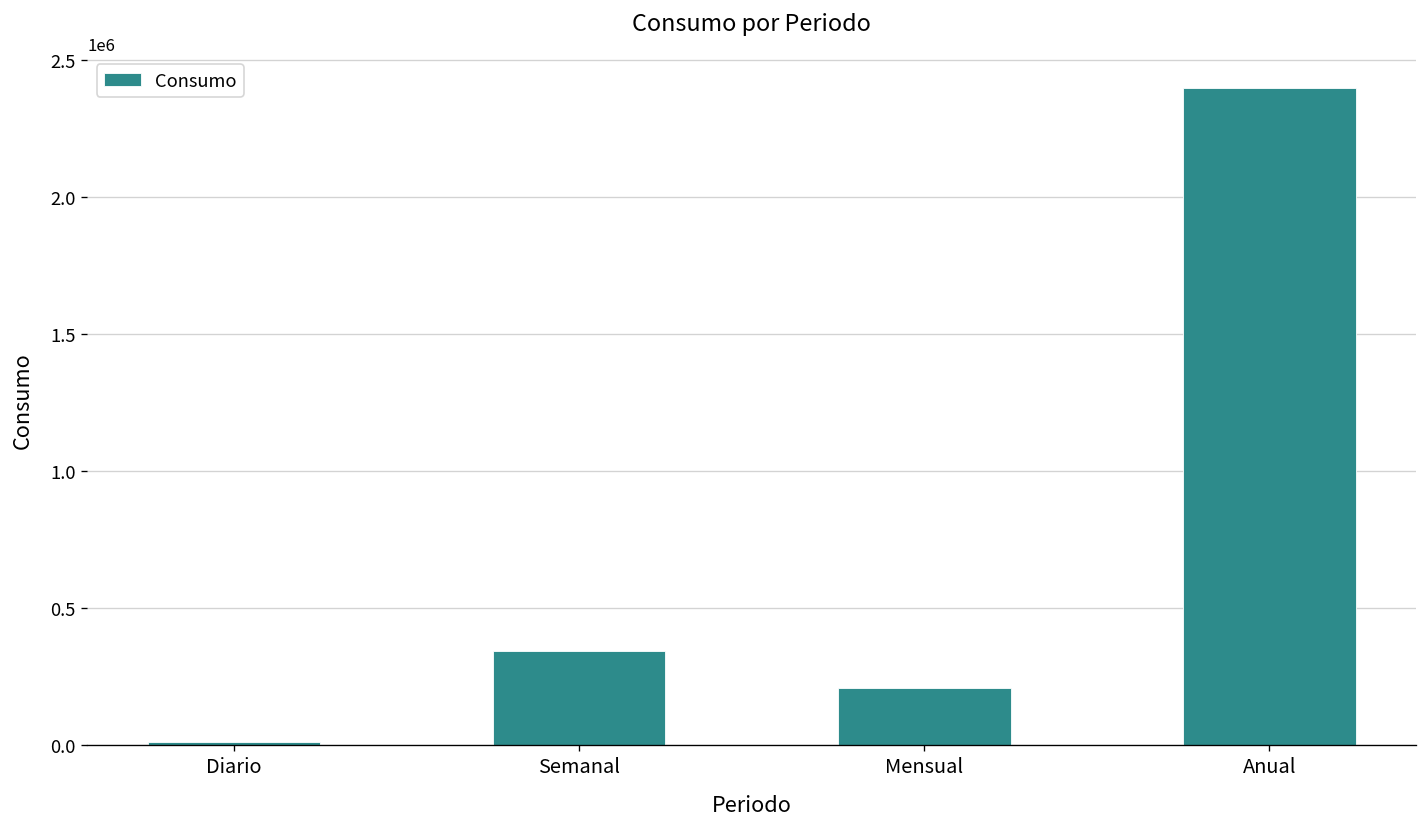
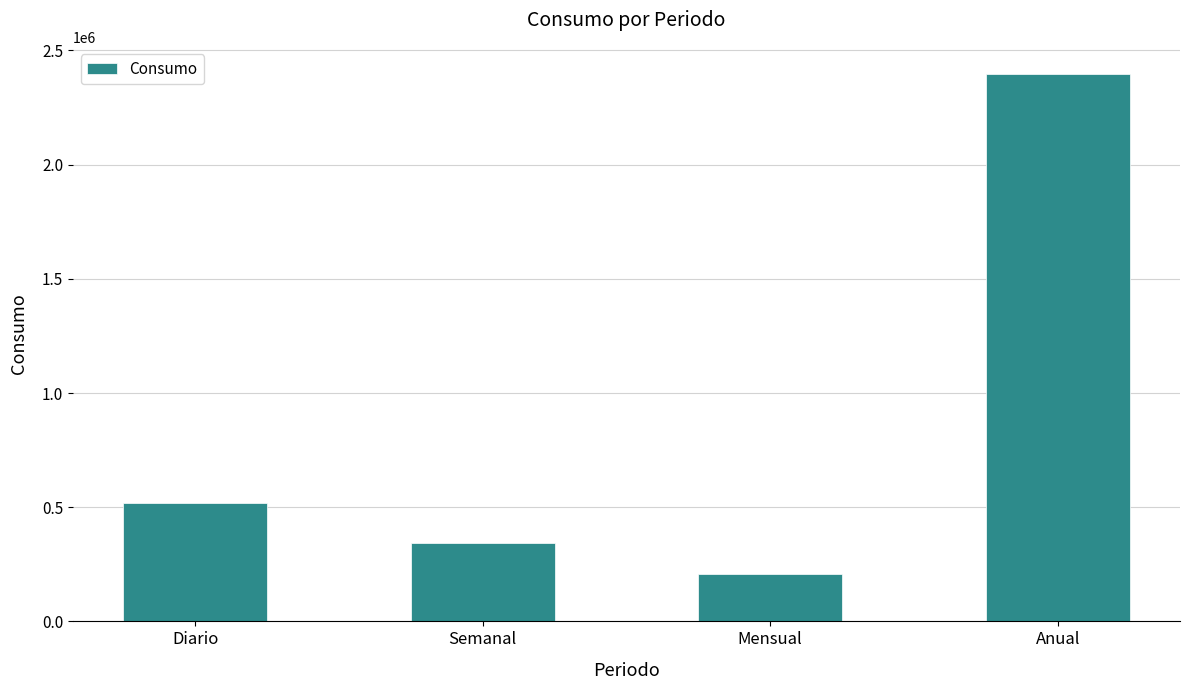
Diario: 10000 -> 520000
